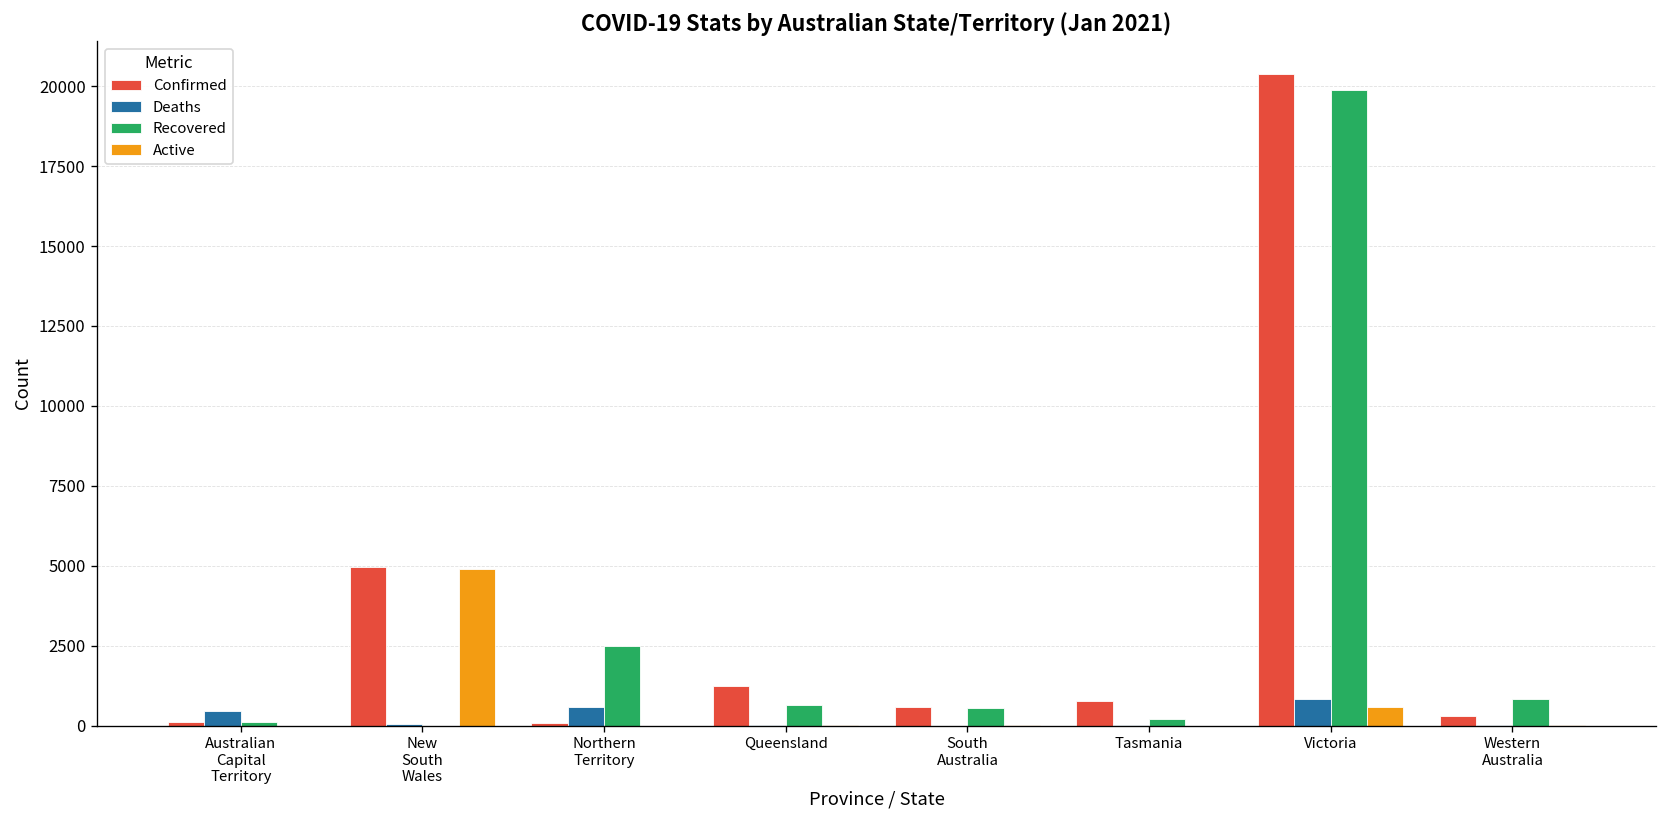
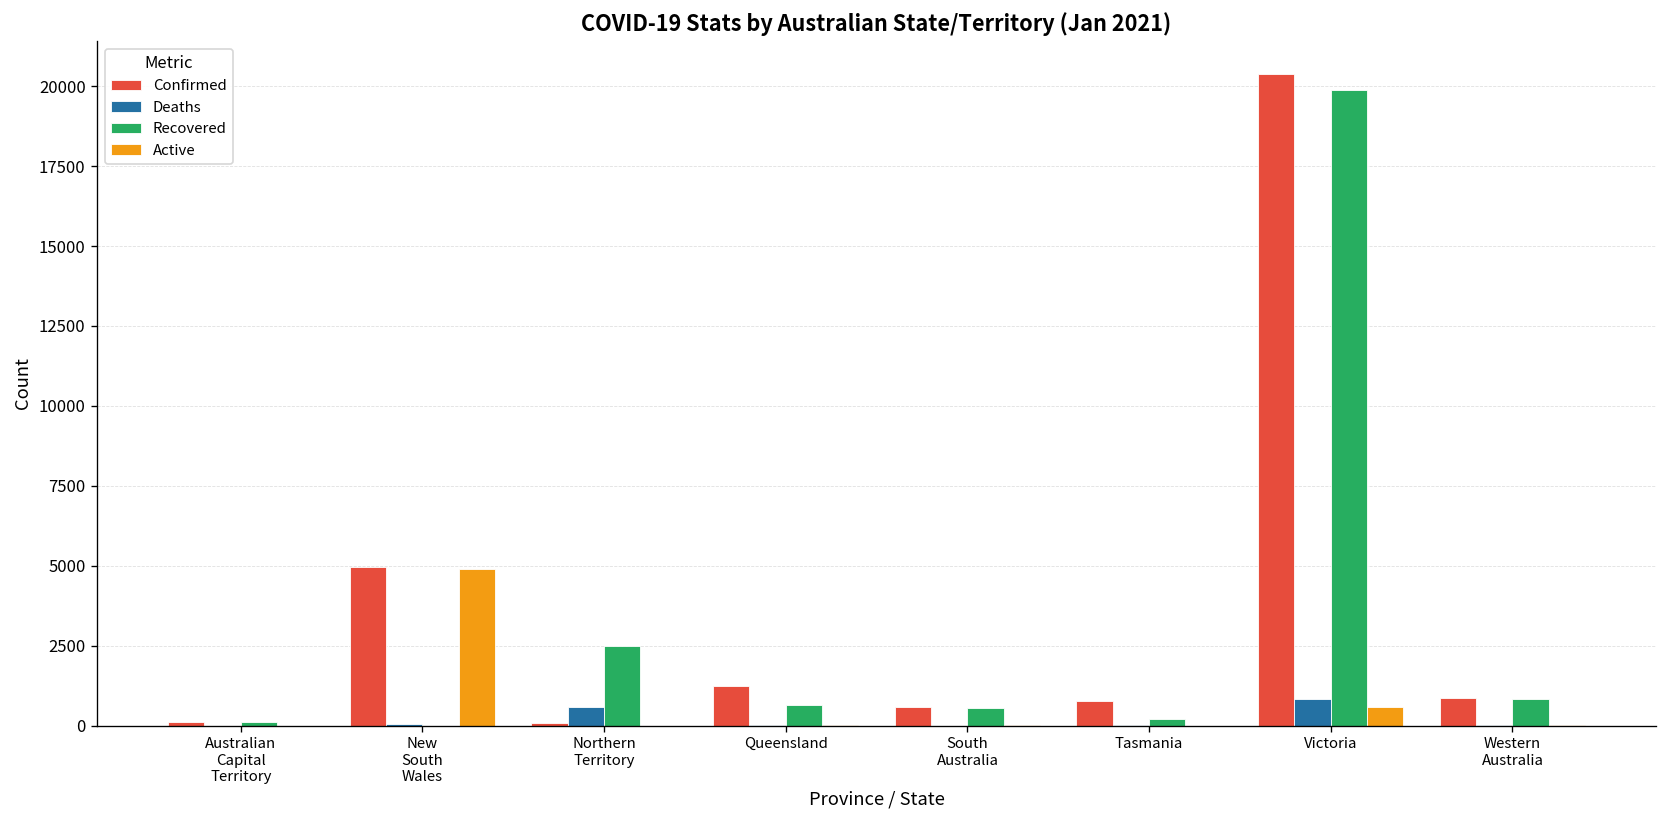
Deaths, Australian Capital Territory: 500 -> 0
Confirmed, Western Australia: 300 -> 900
